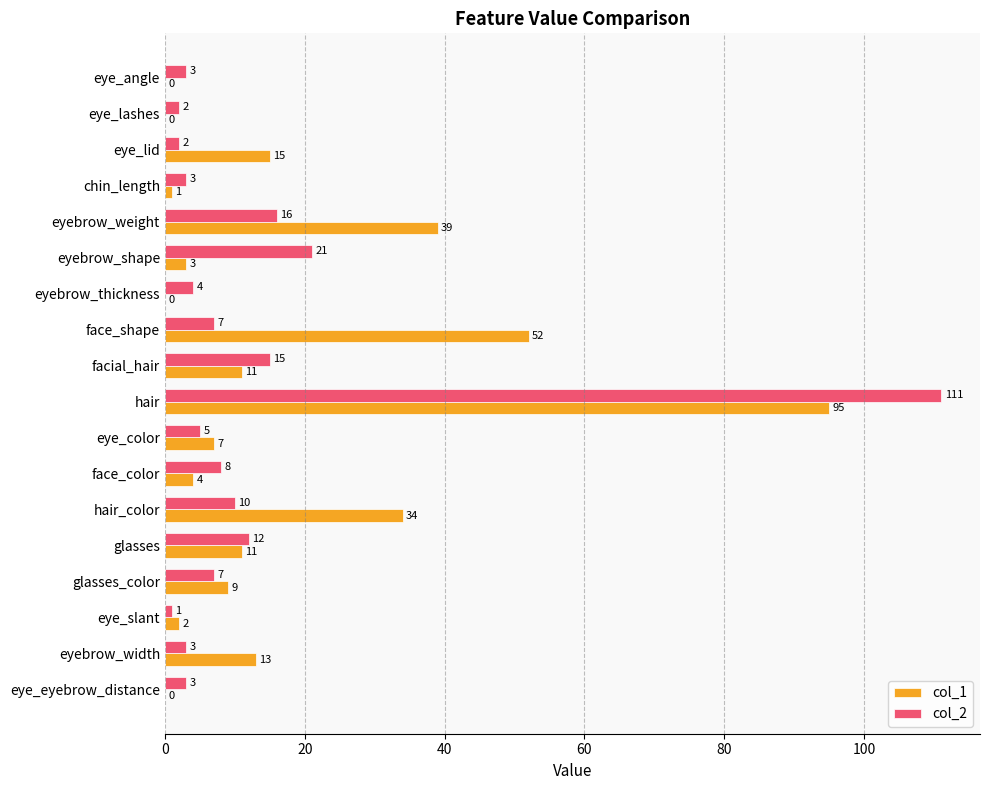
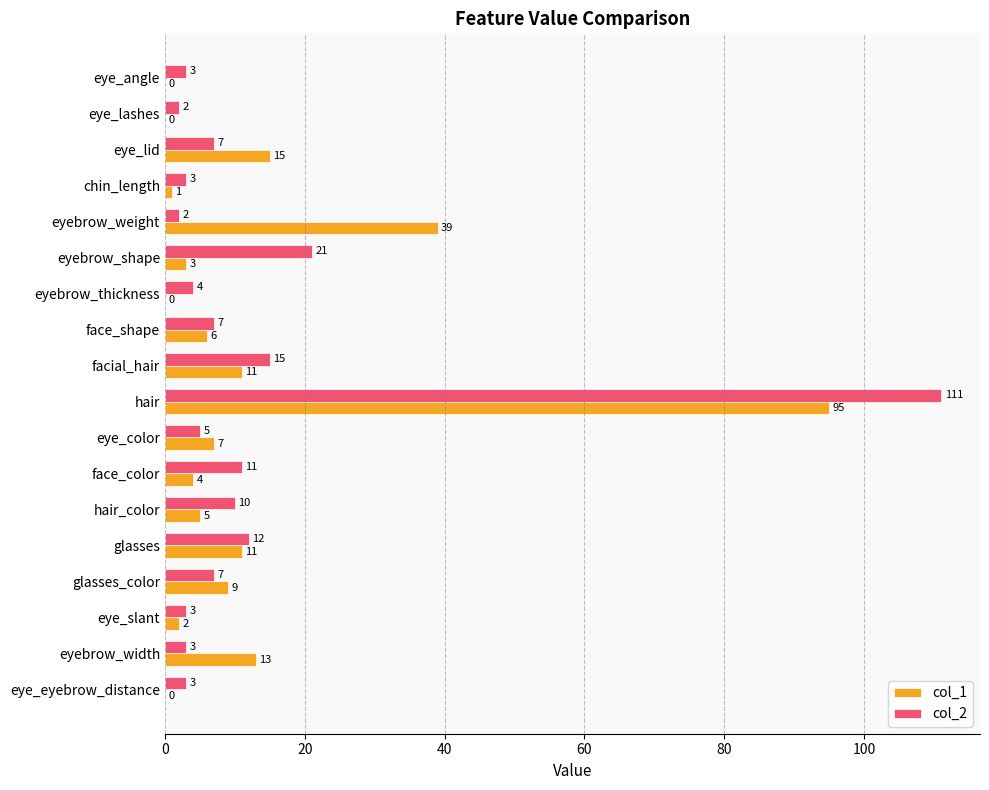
col_2, eye_lid: 2 -> 7
col_2, eyebrow_weight: 16 -> 2
col_1, face_shape: 52 -> 6
col_2, face_color: 8 -> 11
col_1, hair_color: 34 -> 5
col_2, eye_slant: 1 -> 3
